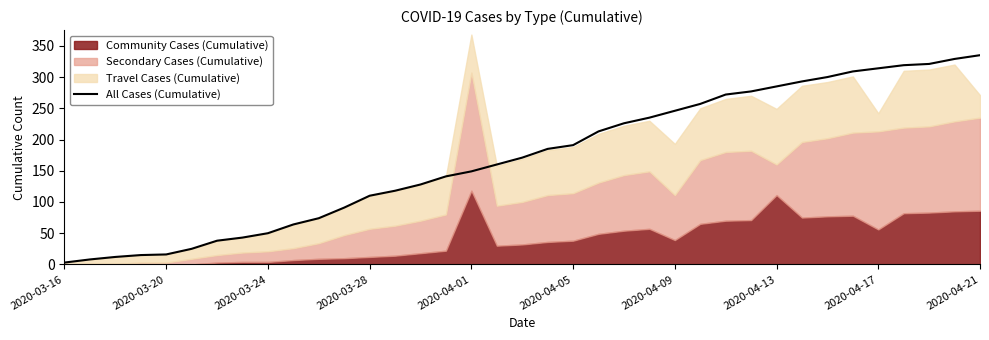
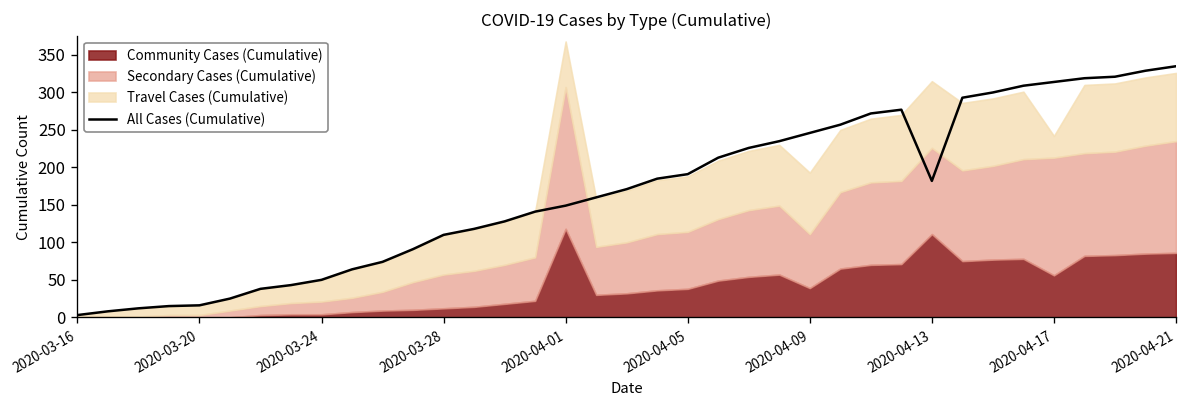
All Cases (Cumulative), 2020-04-13: 290 -> 180
Secondary Cases (Cumulative), 2020-04-13: 50 -> 120
Travel Cases (Cumulative), 2020-04-21: 40 -> 90
